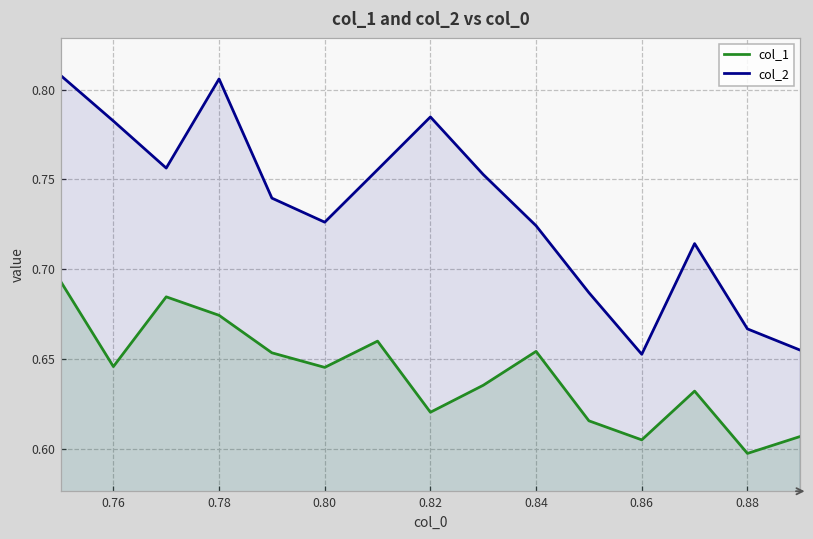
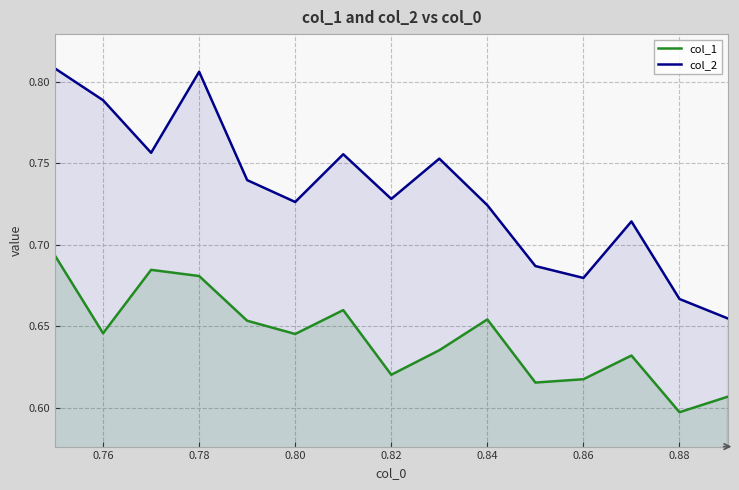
col_2, 0.76: 0.783 -> 0.789
col_1, 0.78: 0.674 -> 0.681
col_2, 0.82: 0.785 -> 0.728
col_1, 0.86: 0.605 -> 0.618
col_2, 0.86: 0.653 -> 0.680
